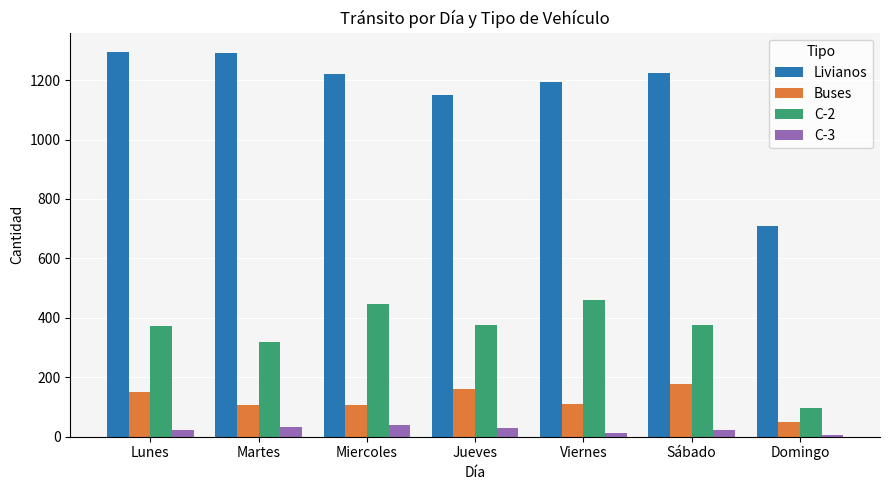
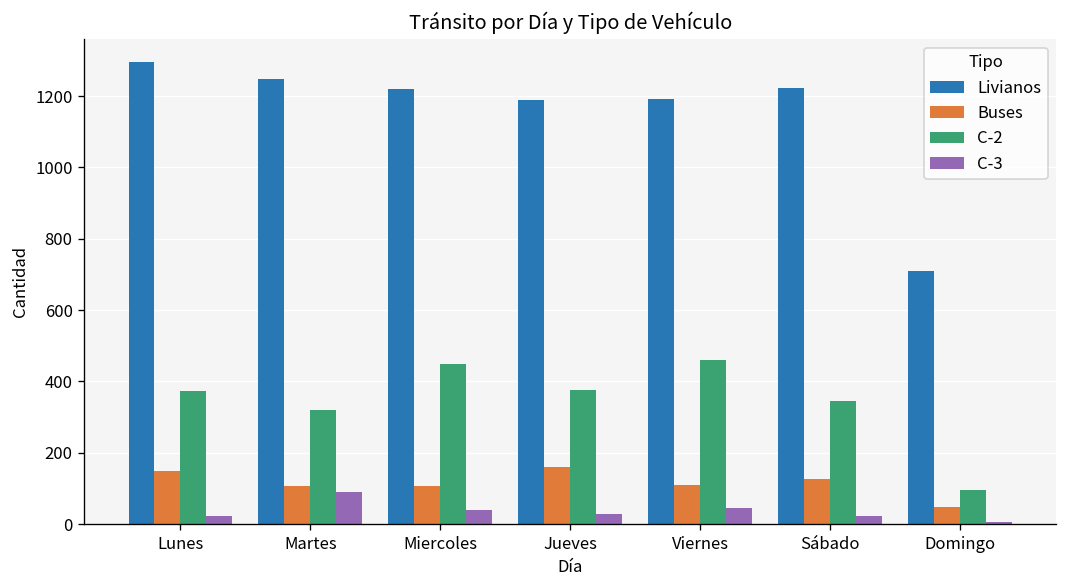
Livianos, Martes: 1290 -> 1250
C-3, Martes: 30 -> 90
Livianos, Jueves: 1150 -> 1190
C-3, Viernes: 10 -> 40
Buses, Sábado: 180 -> 130
C-2, Sábado: 380 -> 350
